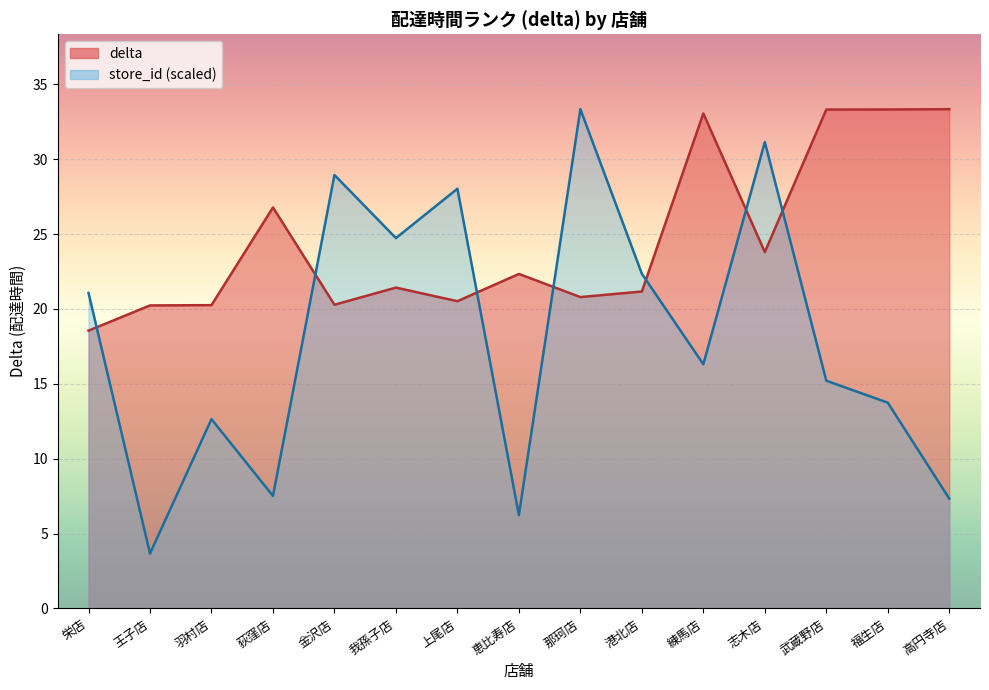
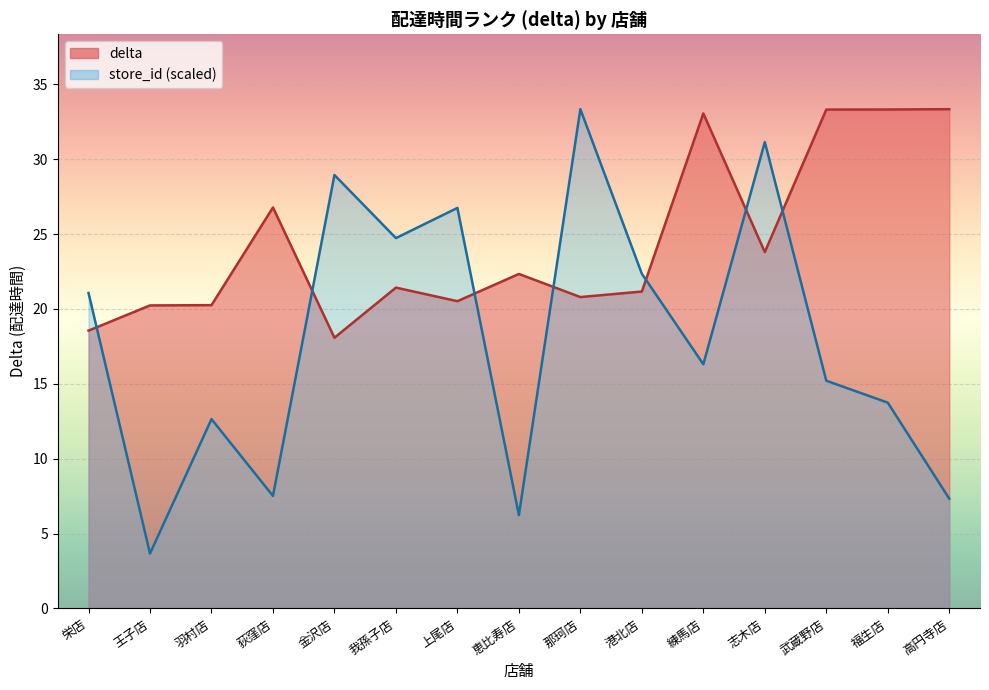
delta, 金沢店: 20.3 -> 18.1
store_id (scaled), 上尾店: 28.0 -> 26.7
